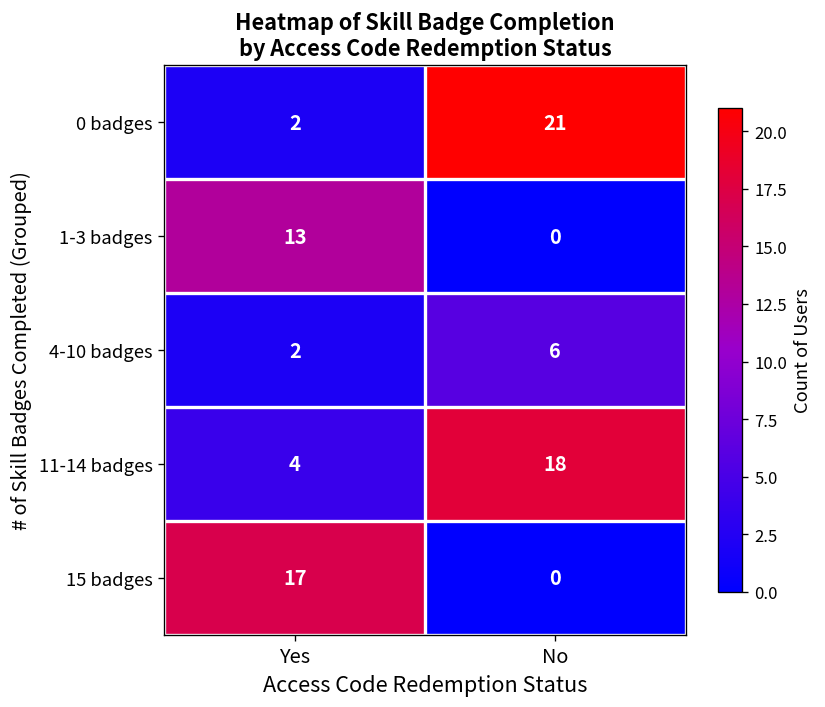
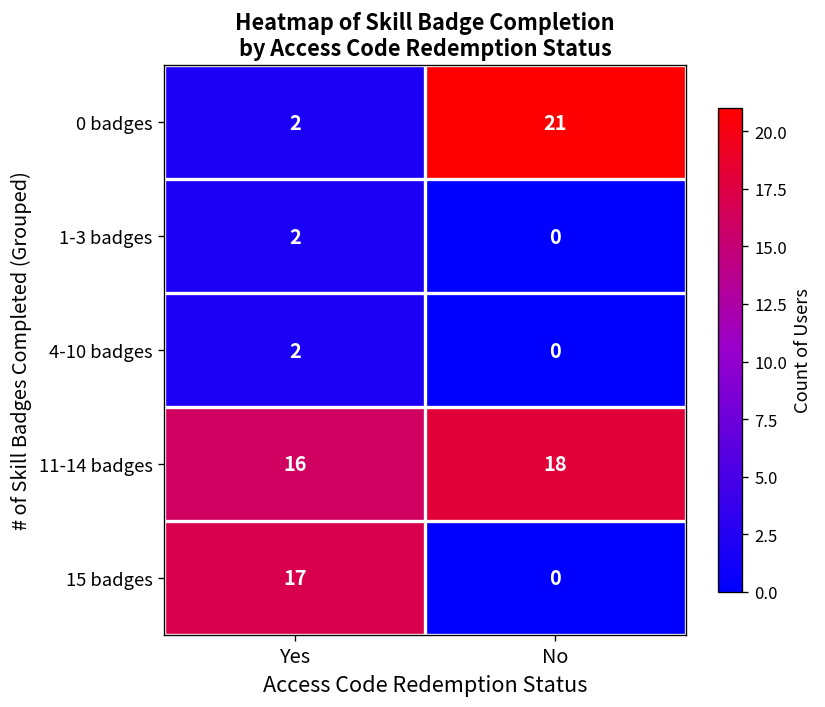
1-3 badges, Yes: 13 -> 2
4-10 badges, No: 6 -> 0
11-14 badges, Yes: 4 -> 16
